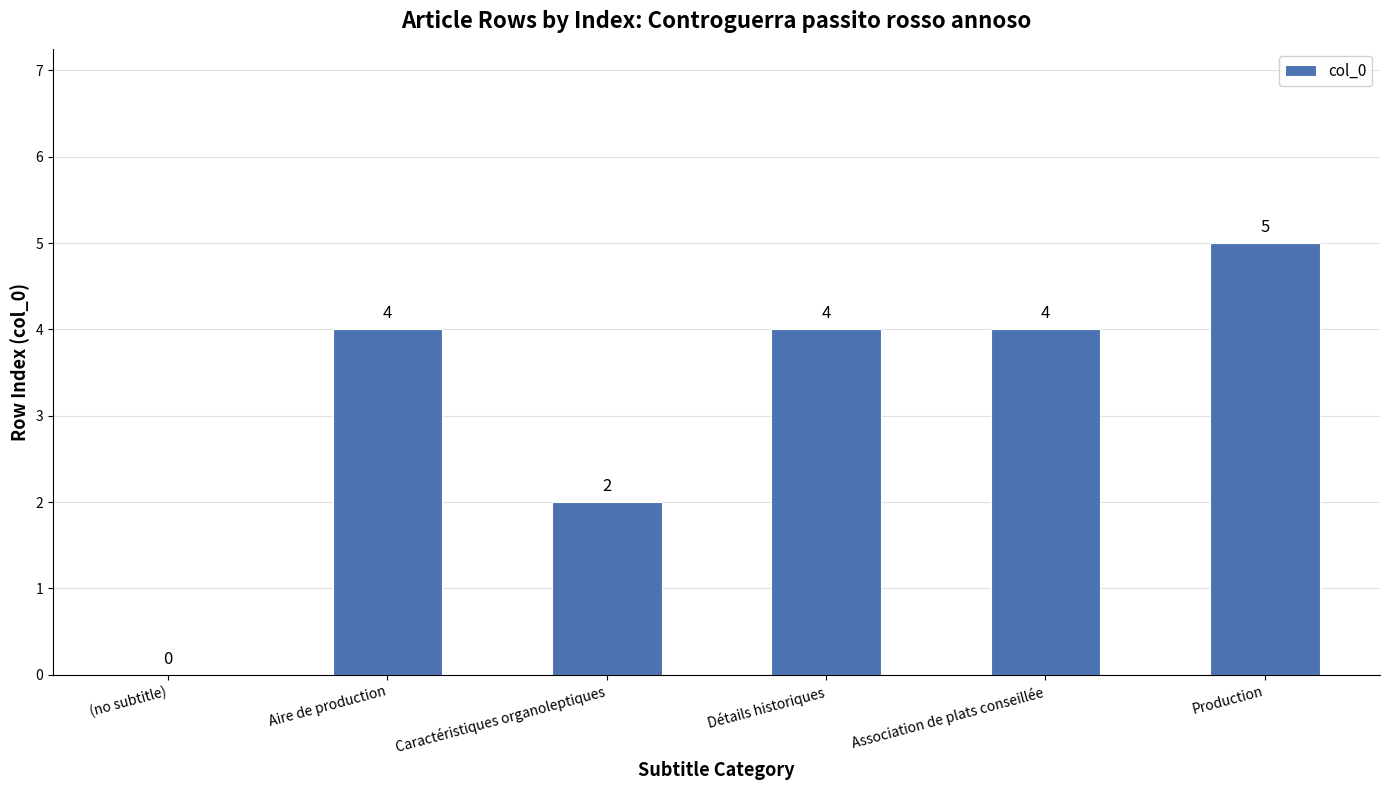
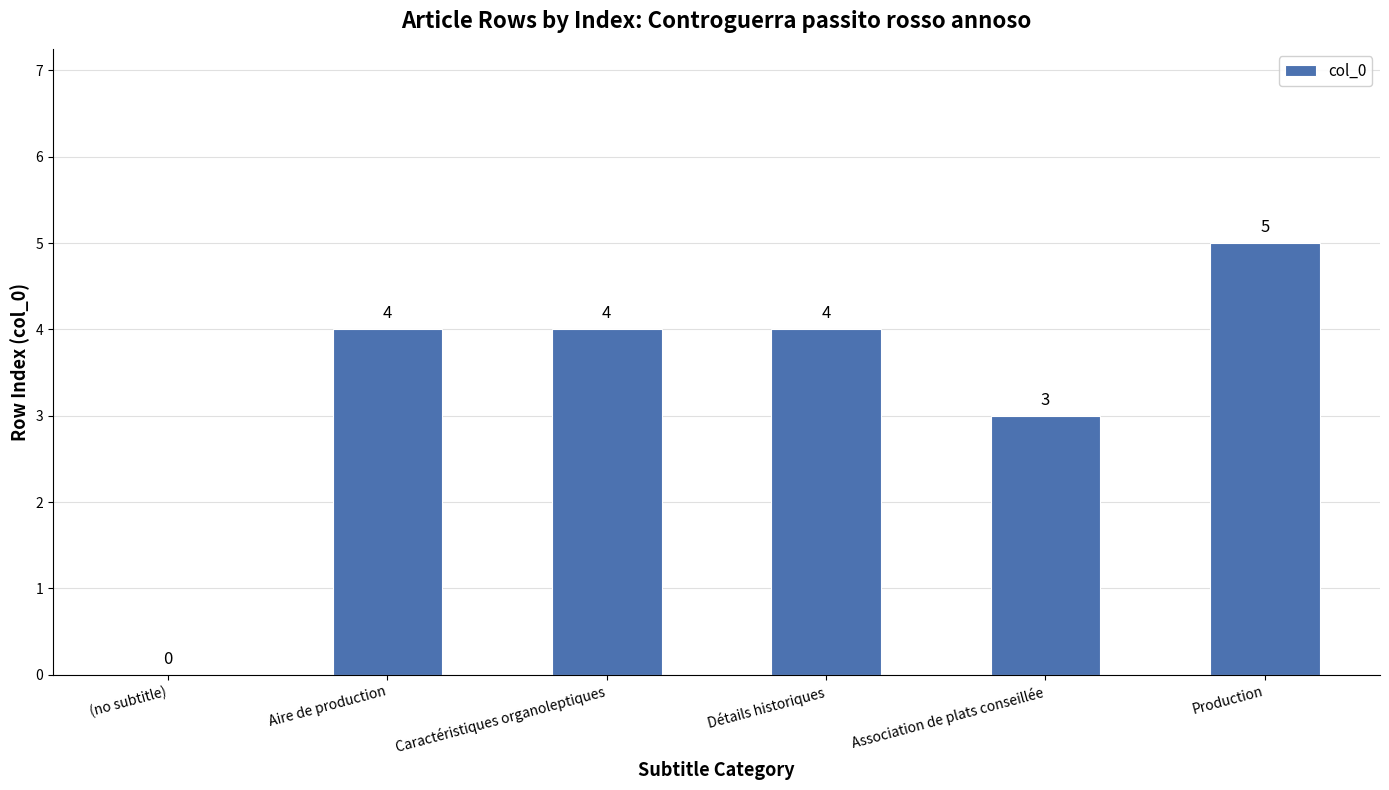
Caractéristiques organoleptiques: 2 -> 4
Association de plats conseillée: 4 -> 3
